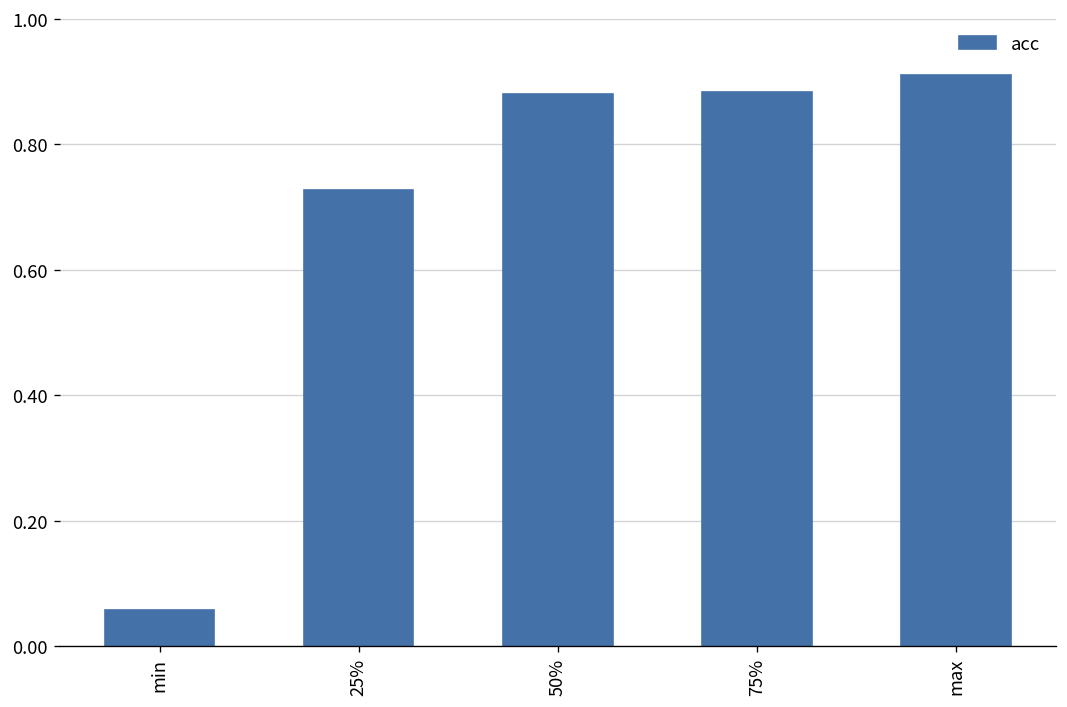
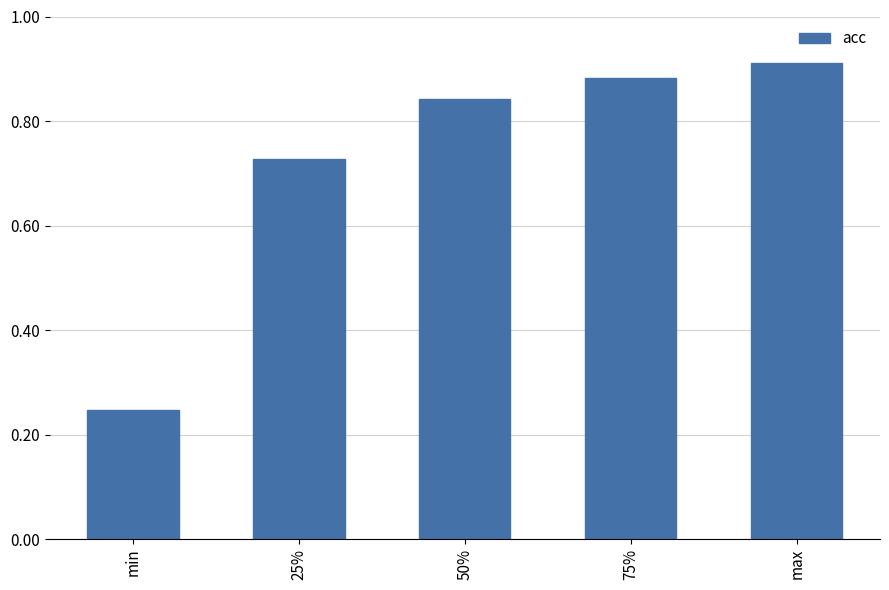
min: 0.06 -> 0.25
50%: 0.88 -> 0.84
